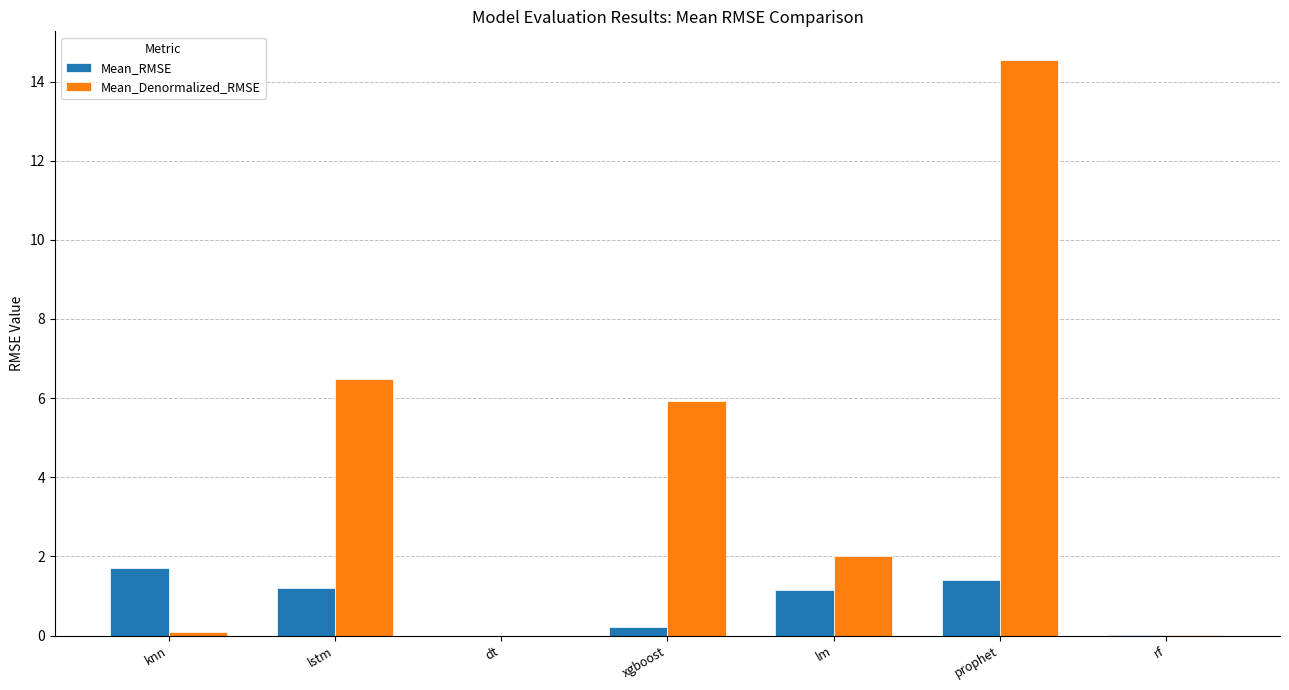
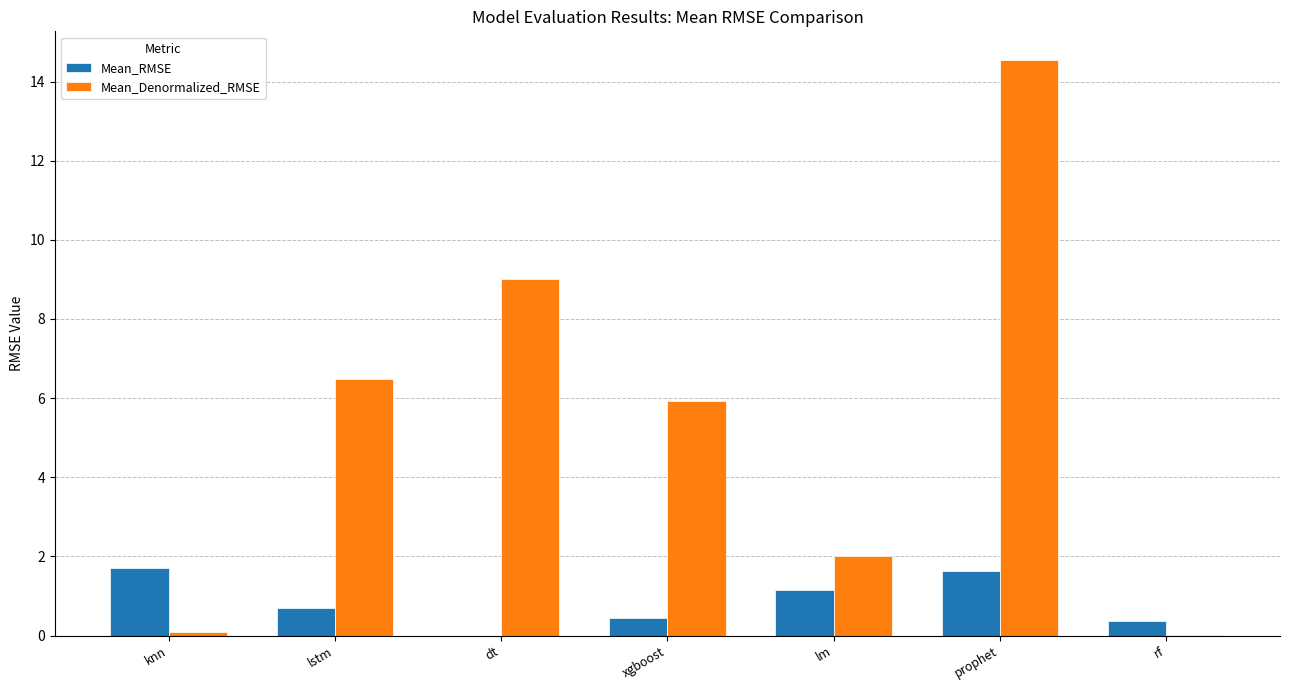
Mean_RMSE, lstm: 1.2 -> 0.7
Mean_Denormalized_RMSE, dt: 0 -> 9
Mean_RMSE, xgboost: 0.2 -> 0.4
Mean_RMSE, prophet: 1.4 -> 1.6
Mean_RMSE, rf: 0.0 -> 0.4
